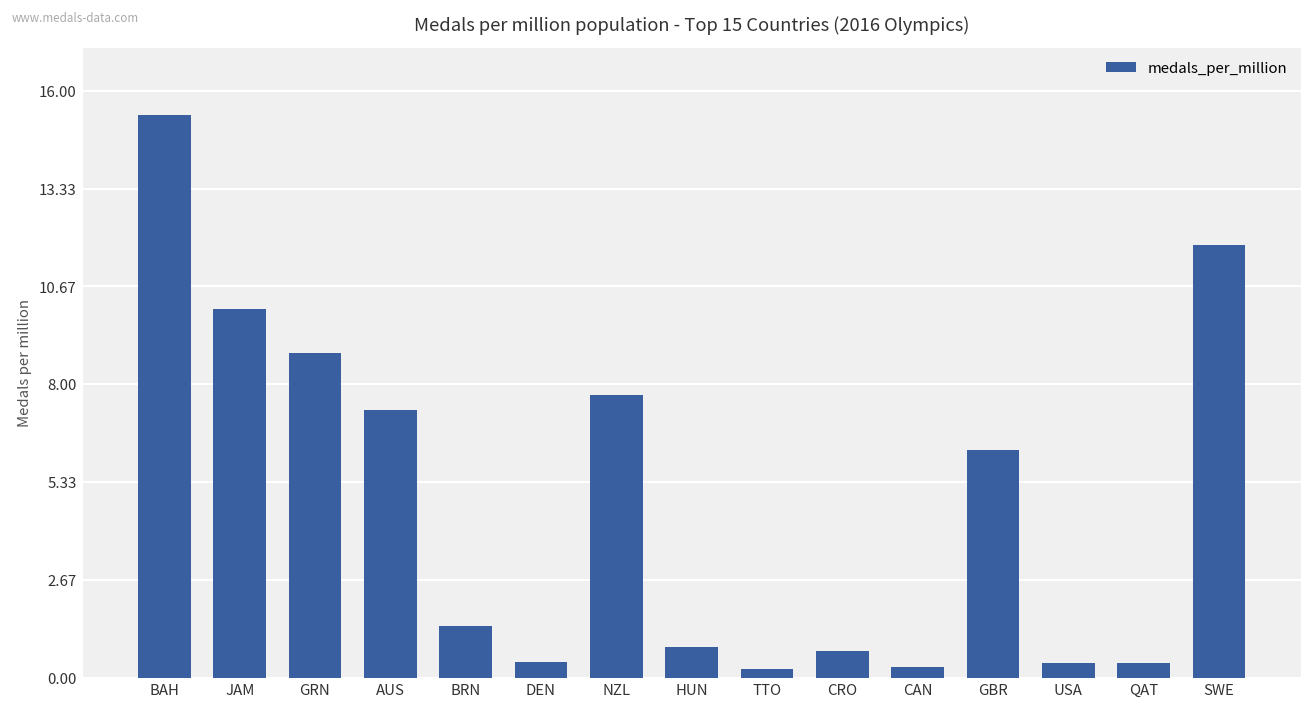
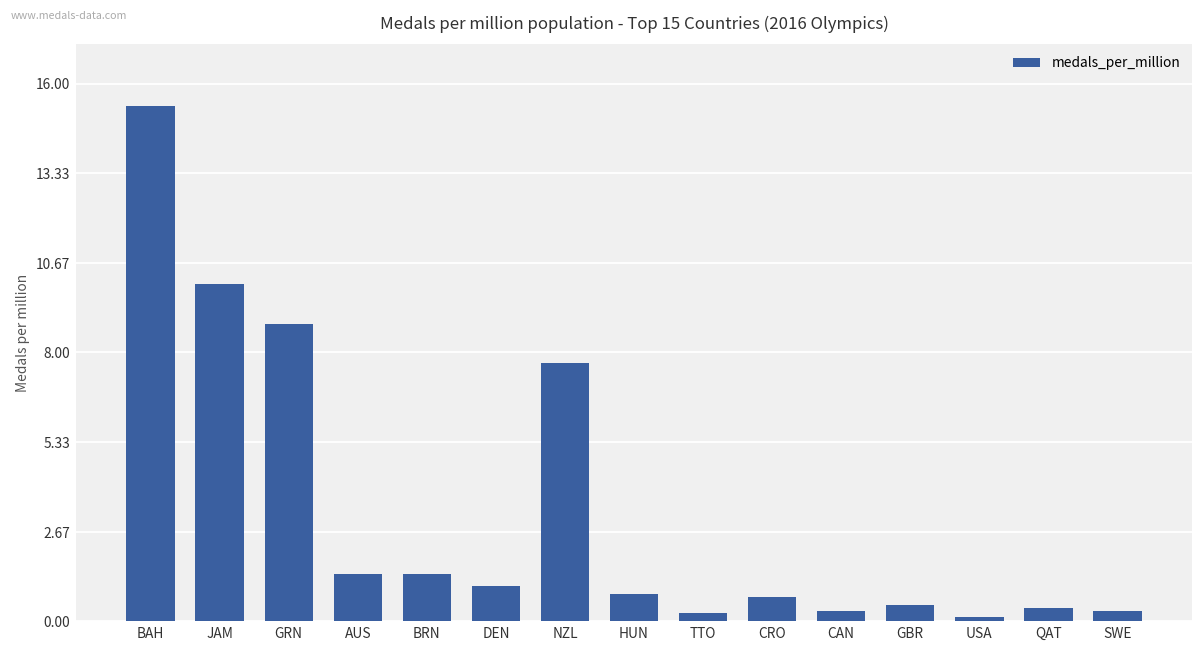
AUS: 7.3 -> 1.4
DEN: 0.4 -> 1.1
GBR: 6.2 -> 0.5
USA: 0.4 -> 0.1
SWE: 11.8 -> 0.3
